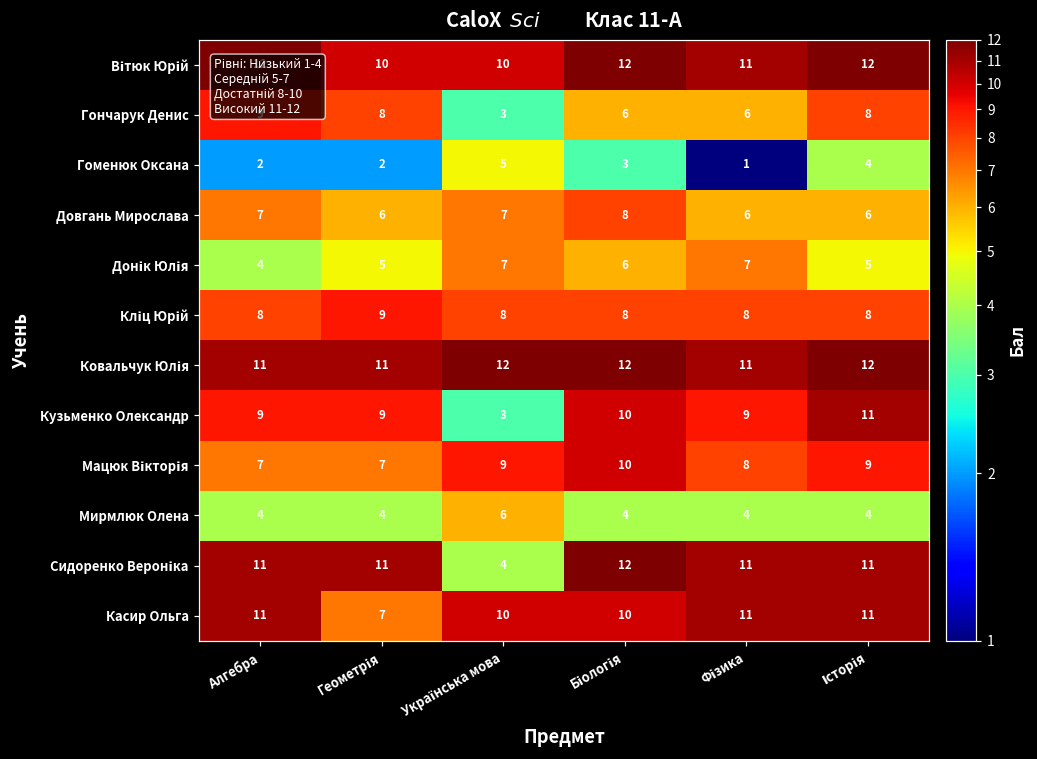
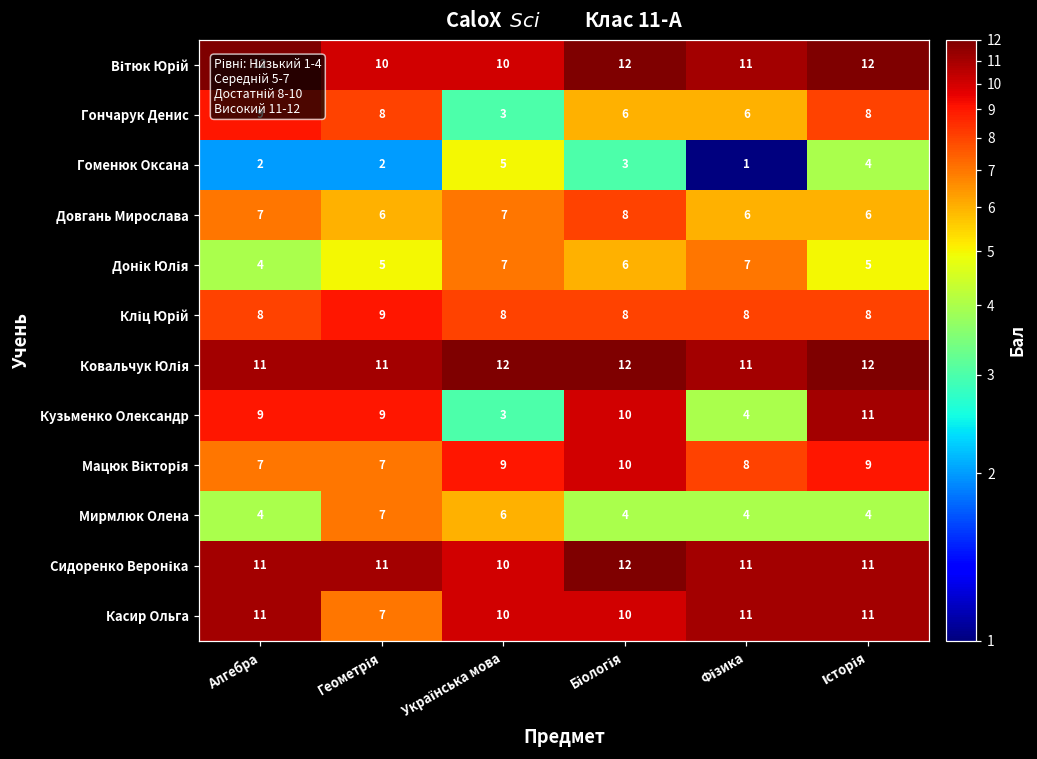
Кузьменко Олександр, Фізика: 9 -> 4
Мирмлюк Олена, Геометрія: 4 -> 7
Сидоренко Вероніка, Українська мова: 4 -> 10
